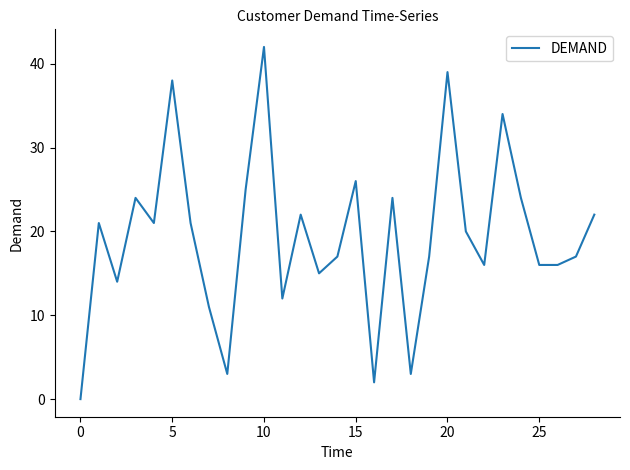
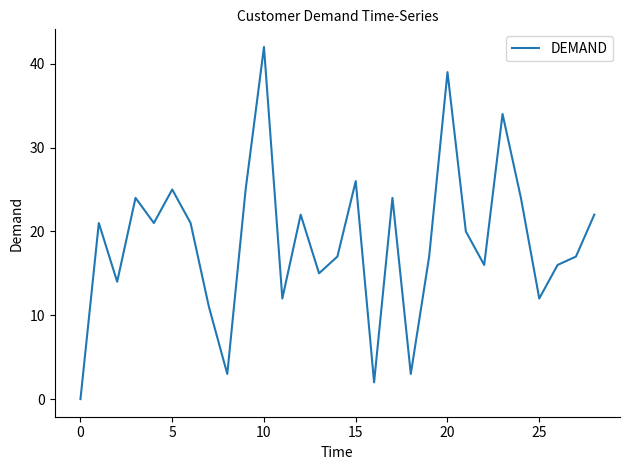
5: 38 -> 25
25: 16 -> 12
